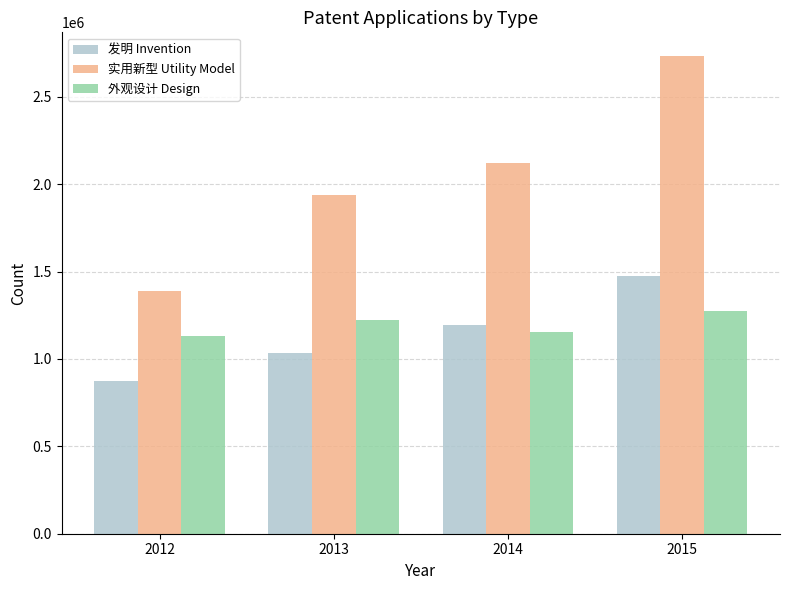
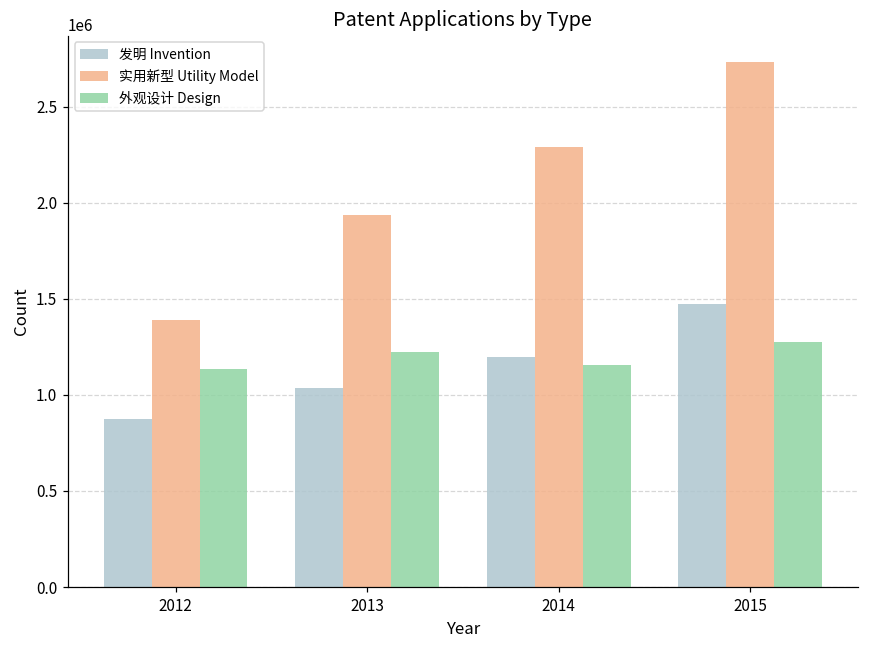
实用新型 Utility Model, 2014: 2120000 -> 2290000
